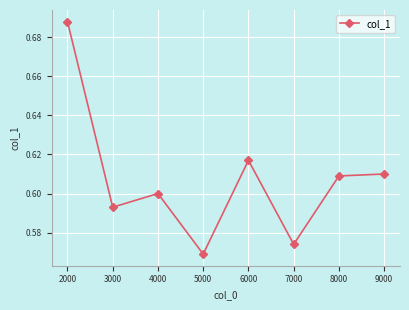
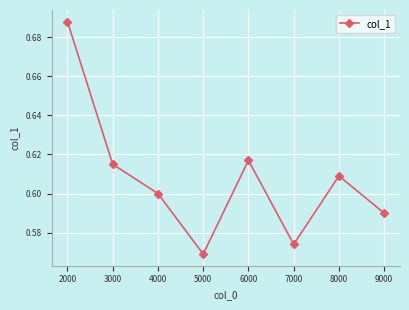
3000: 0.593 -> 0.615
9000: 0.61 -> 0.59
